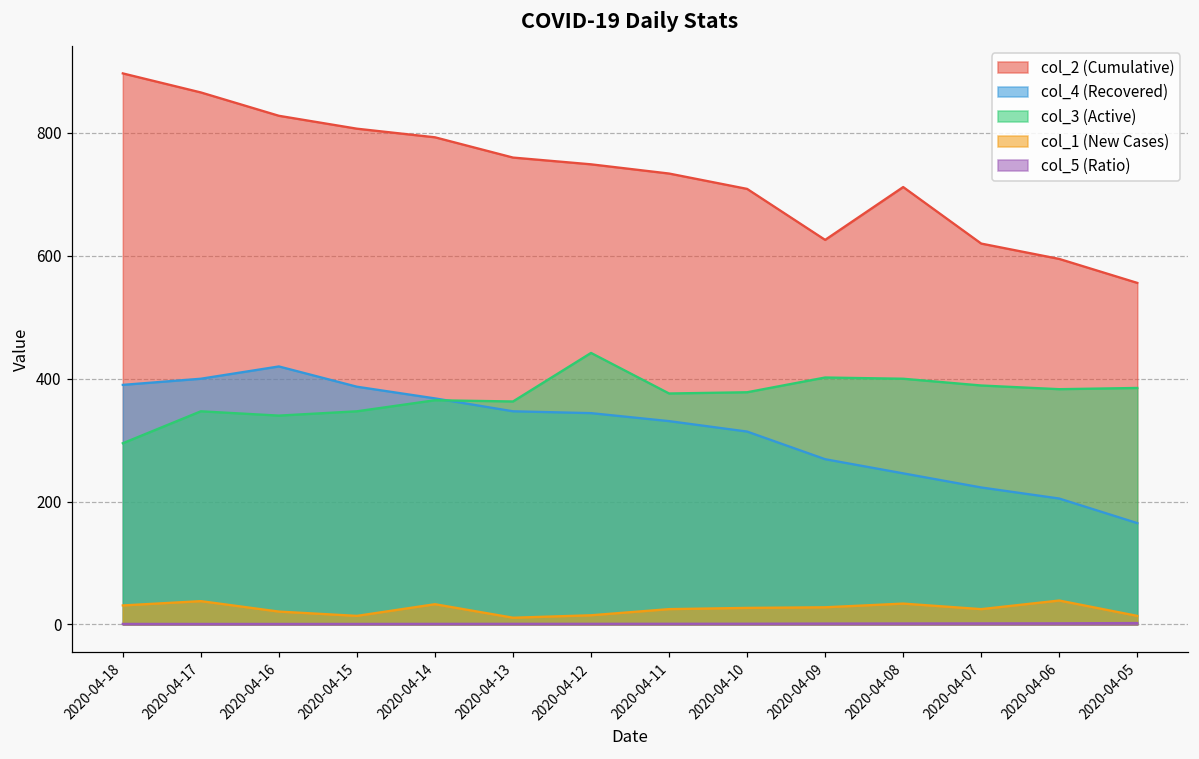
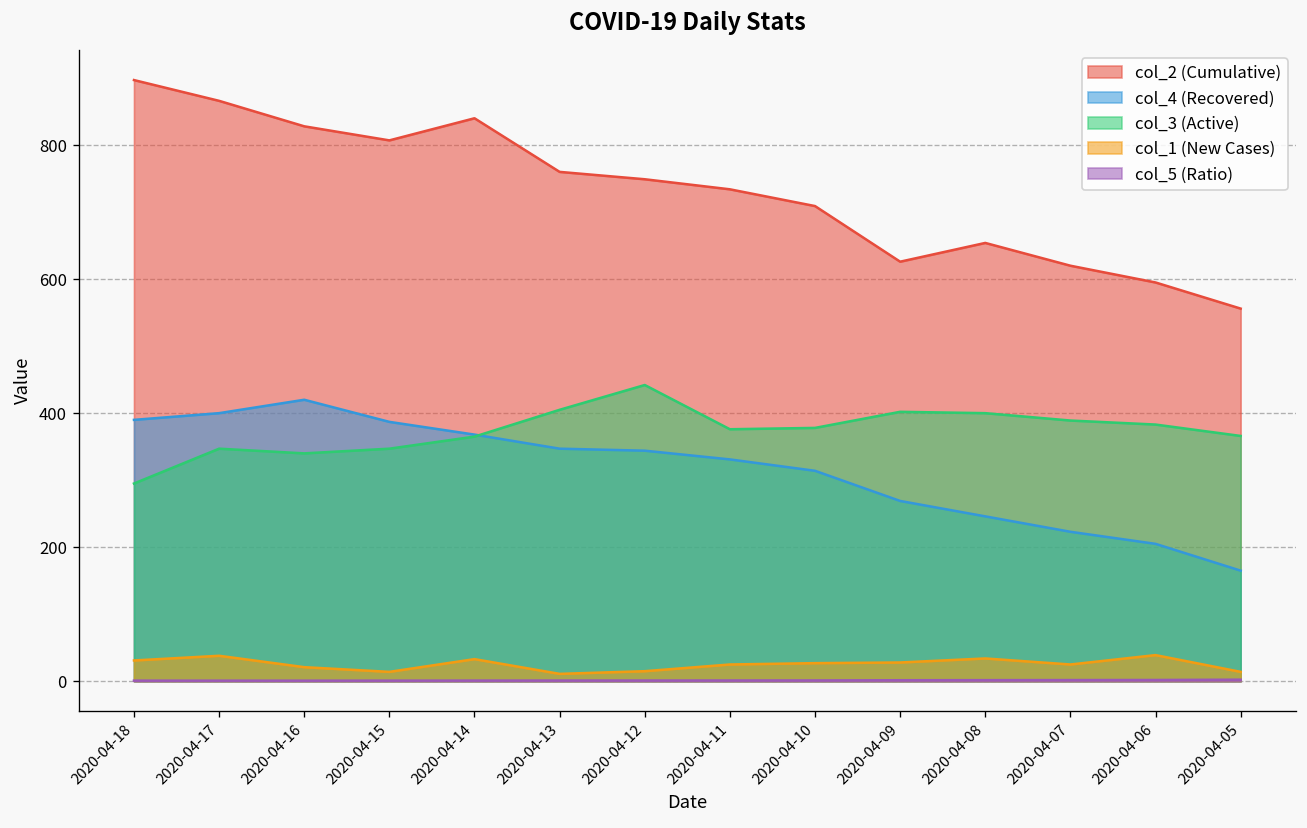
col_2 (Cumulative), 2020-04-14: 790 -> 840
col_3 (Active), 2020-04-13: 360 -> 410
col_2 (Cumulative), 2020-04-08: 710 -> 650
col_3 (Active), 2020-04-05: 390 -> 370
